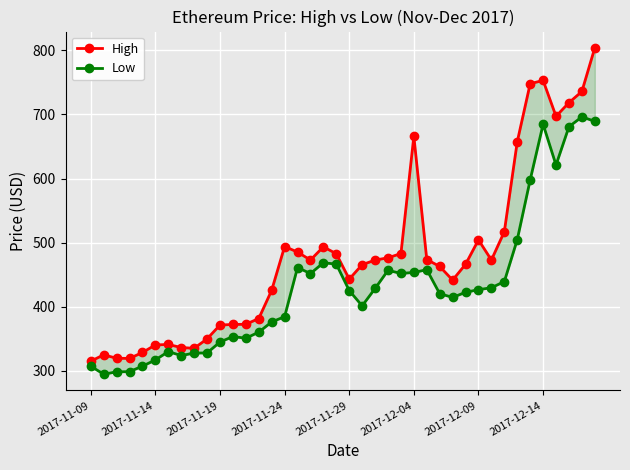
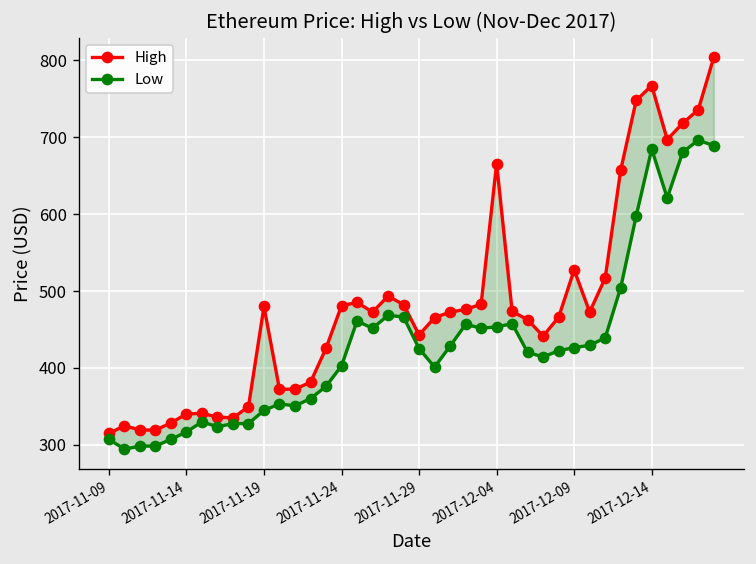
High, 2017-11-19: 370 -> 480
High, 2017-11-24: 490 -> 480
Low, 2017-11-24: 380 -> 400
High, 2017-12-09: 500 -> 530
High, 2017-12-14: 750 -> 770
